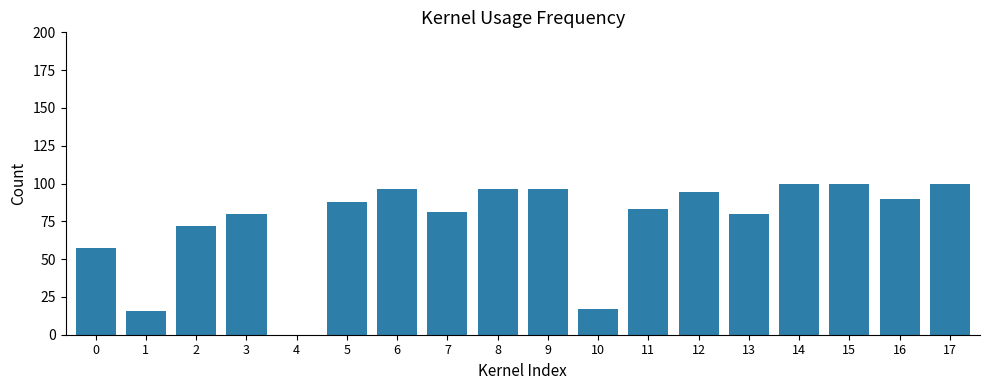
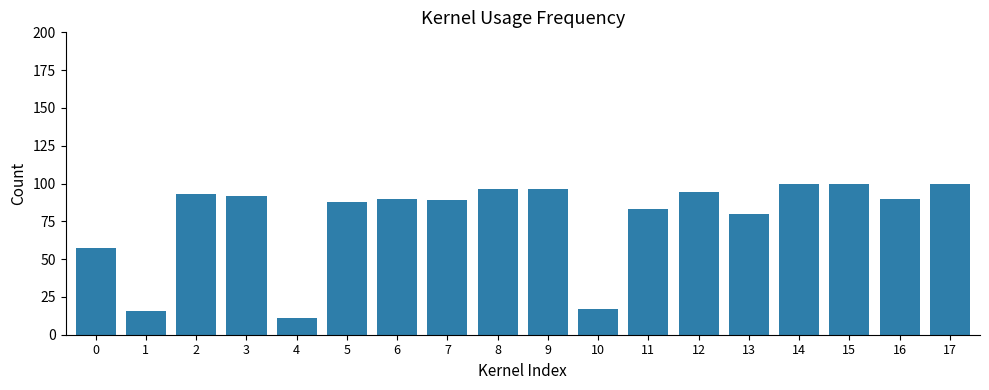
2: 72 -> 93
3: 80 -> 92
4: 0 -> 11
6: 96 -> 90
7: 81 -> 89
